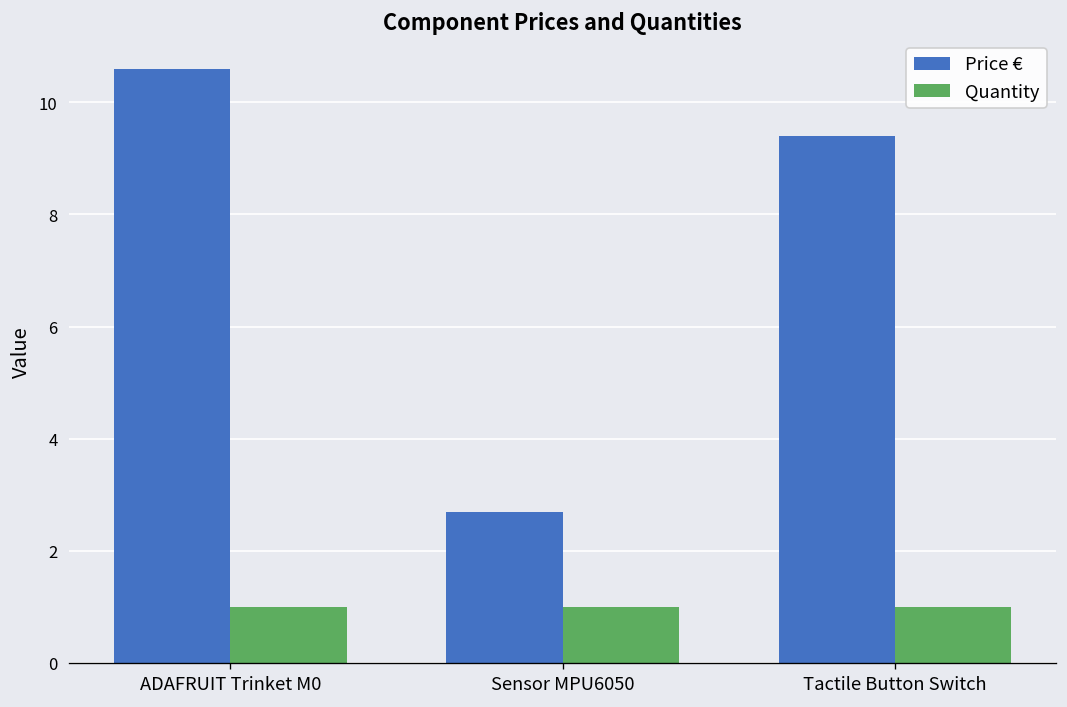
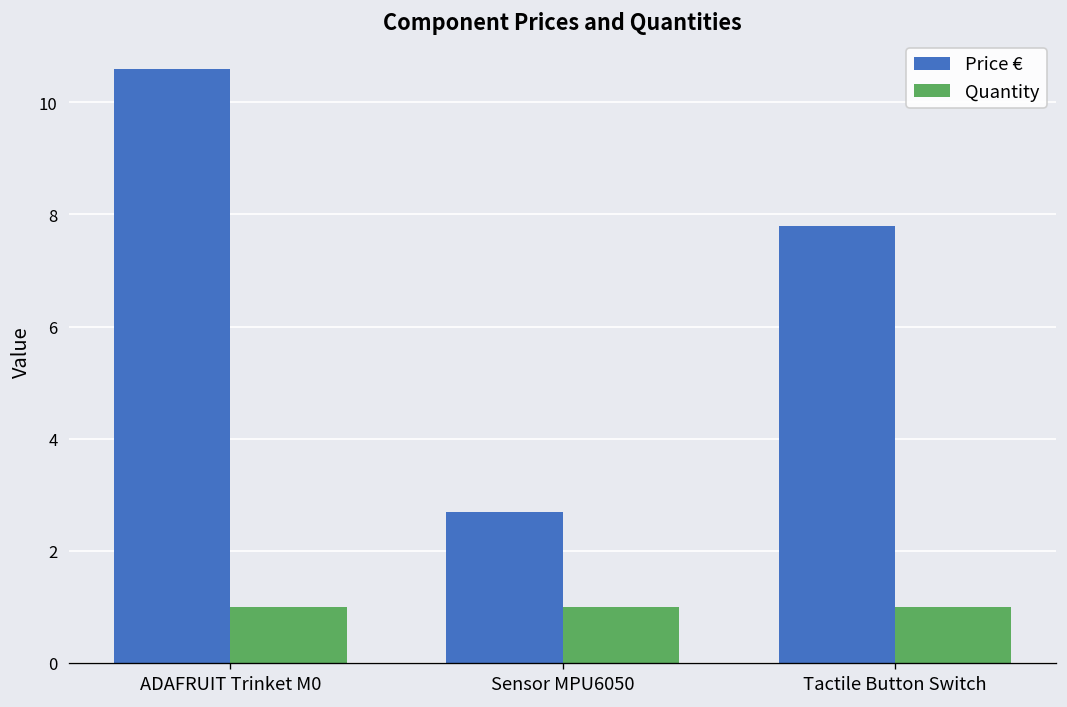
Price €, Tactile Button Switch: 9.4 -> 7.8
